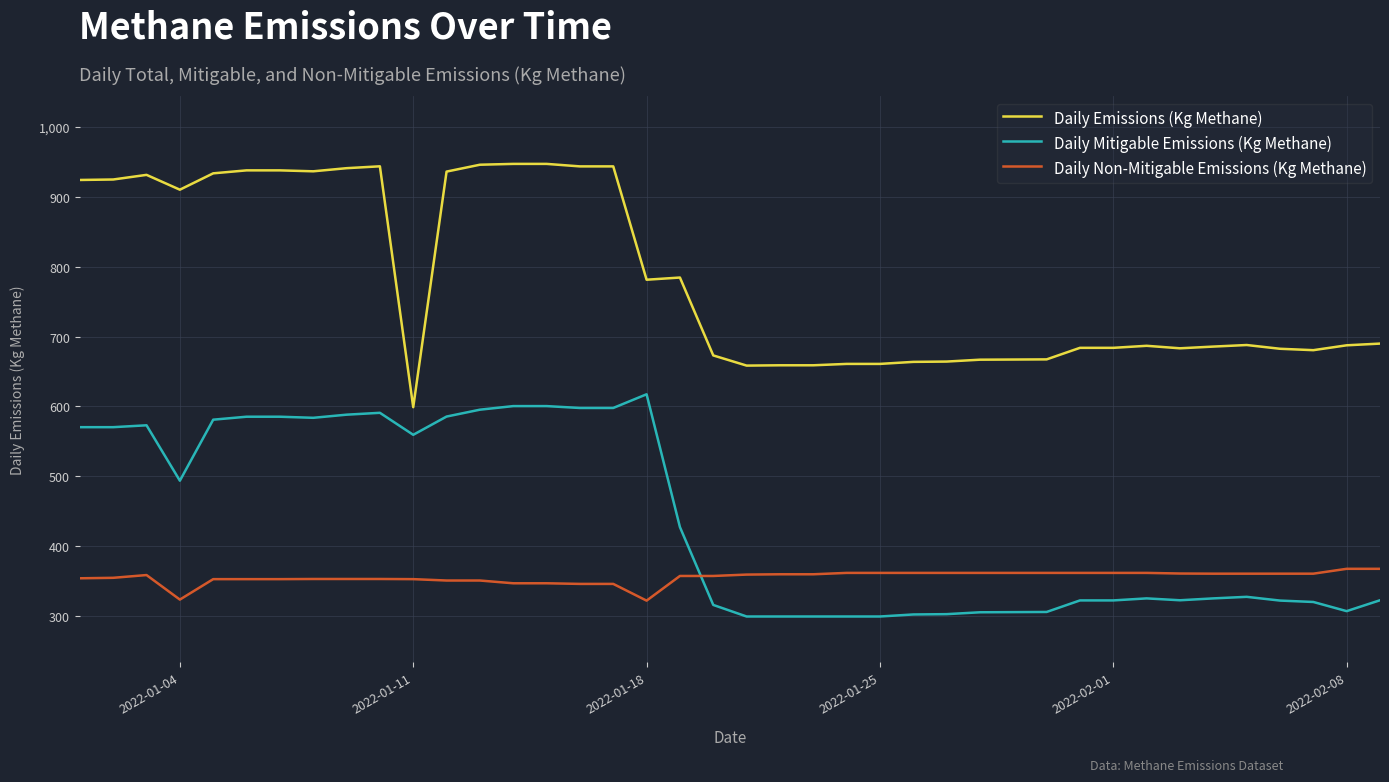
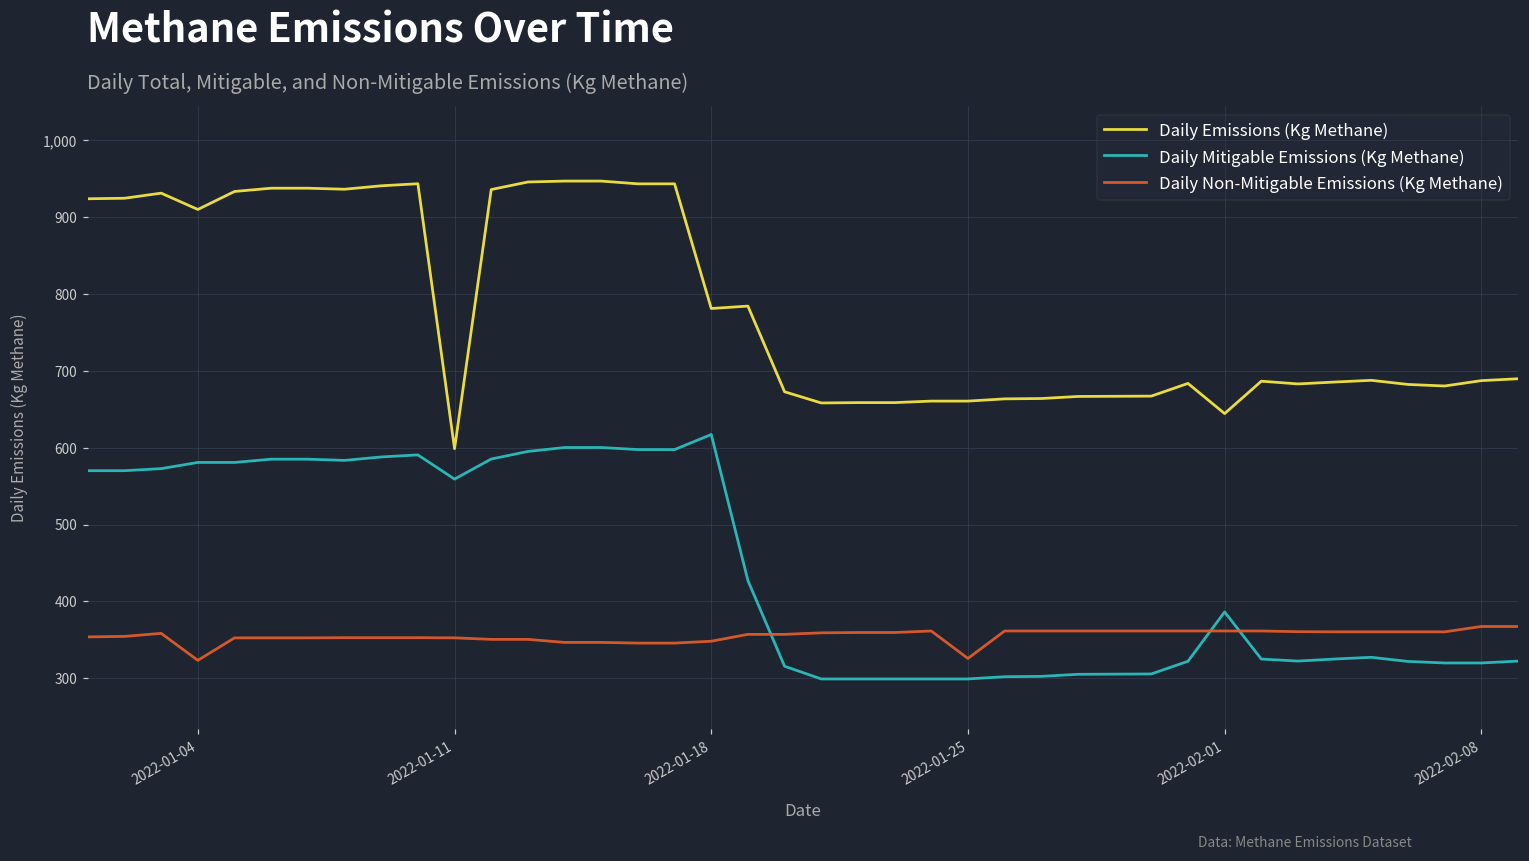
Daily Mitigable Emissions (Kg Methane), 2022-01-04: 490 -> 580
Daily Non-Mitigable Emissions (Kg Methane), 2022-01-18: 320 -> 350
Daily Non-Mitigable Emissions (Kg Methane), 2022-01-25: 360 -> 330
Daily Emissions (Kg Methane), 2022-02-01: 680 -> 640
Daily Mitigable Emissions (Kg Methane), 2022-02-01: 320 -> 390
Daily Mitigable Emissions (Kg Methane), 2022-02-08: 310 -> 320
